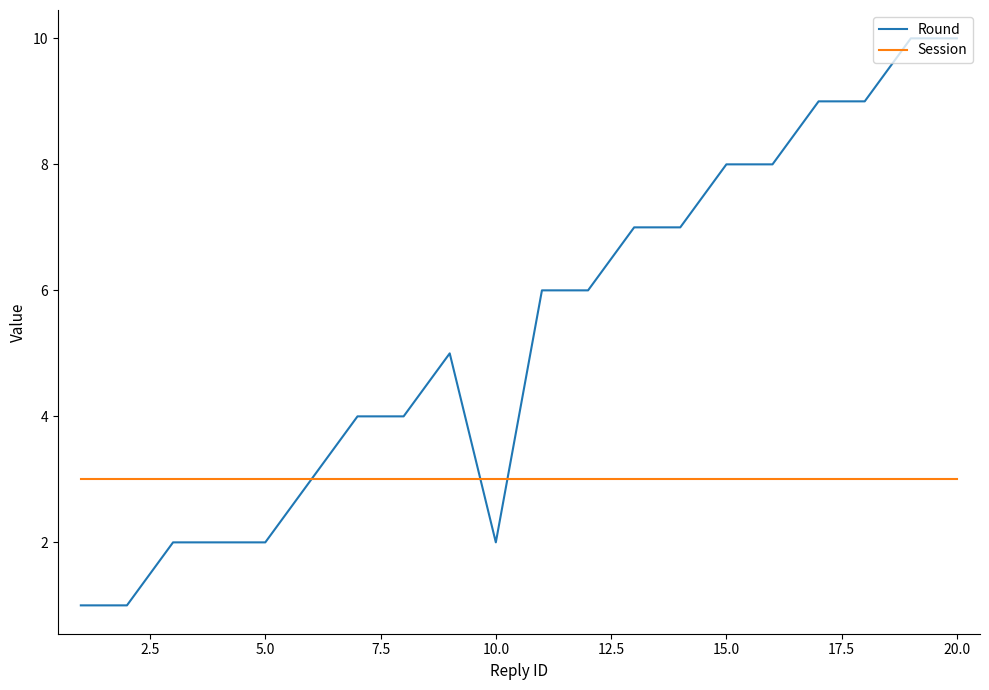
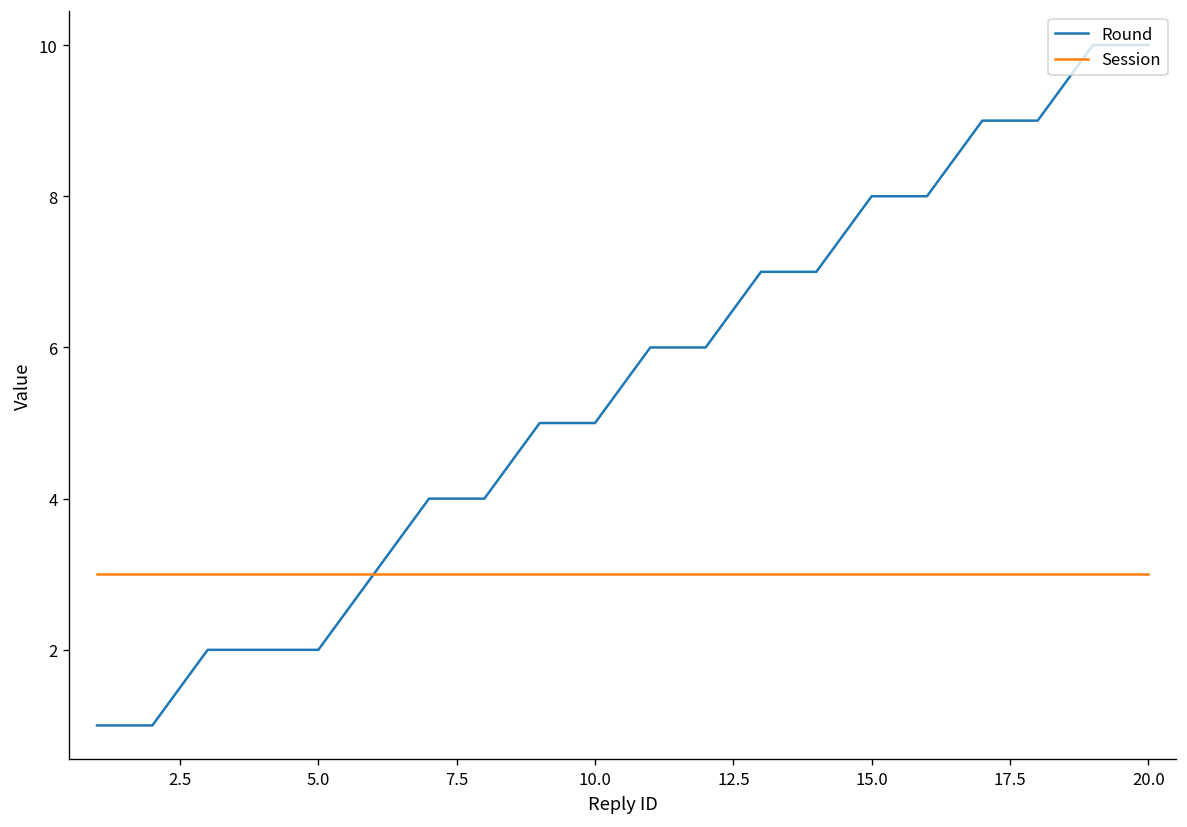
Round, 10.0: 2 -> 5
